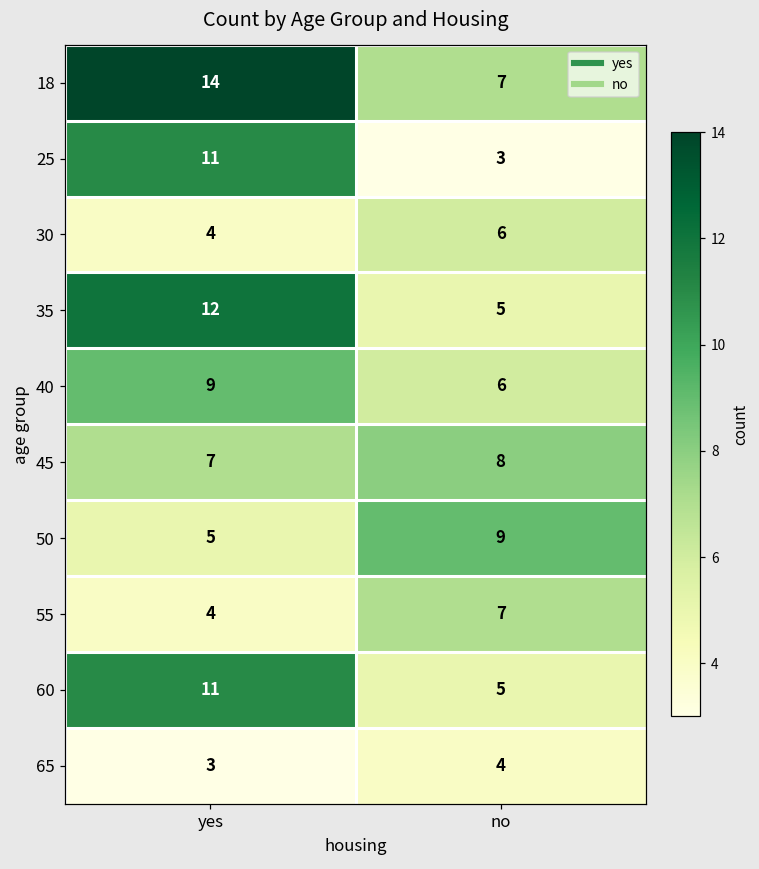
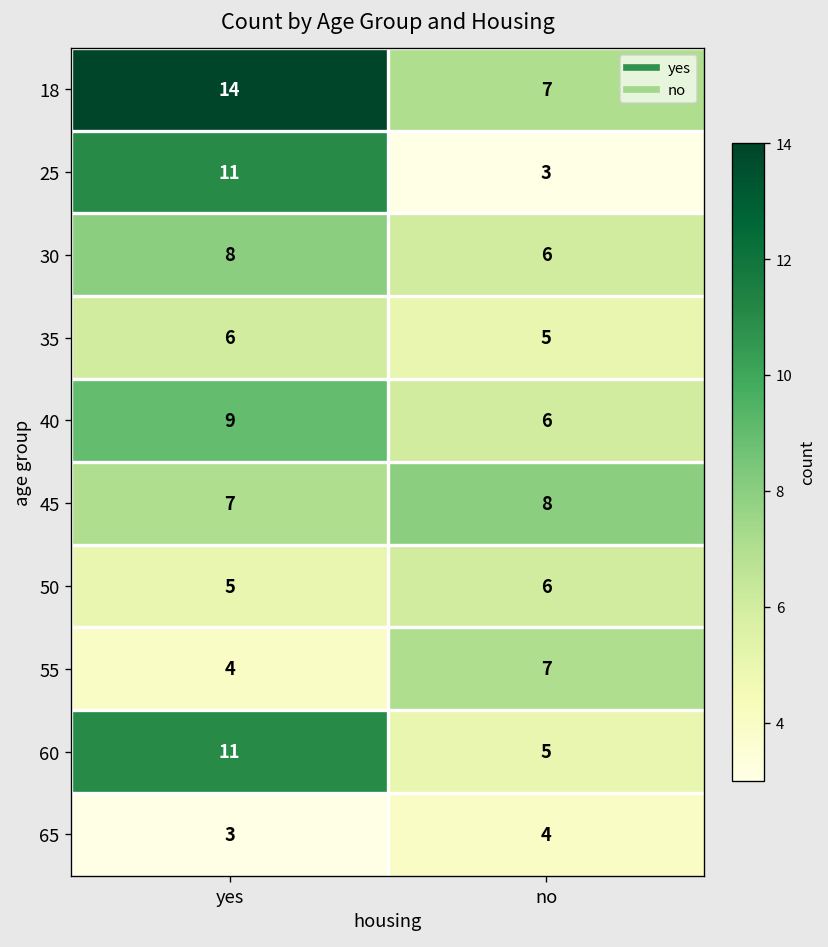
30, yes: 4 -> 8
35, yes: 12 -> 6
50, no: 9 -> 6
